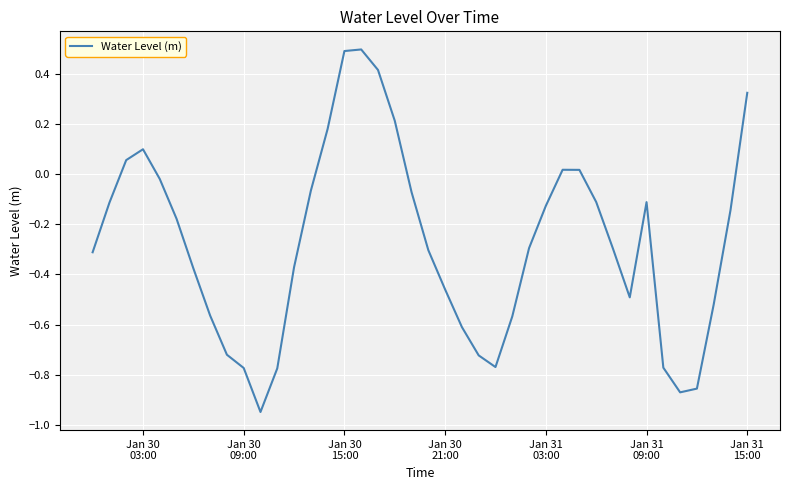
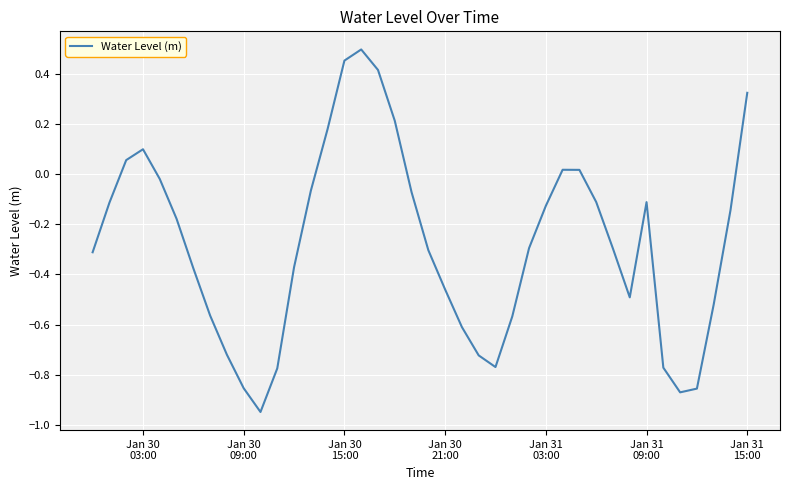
Jan 30 09:00: -0.77 -> -0.85
Jan 30 15:00: 0.49 -> 0.45
